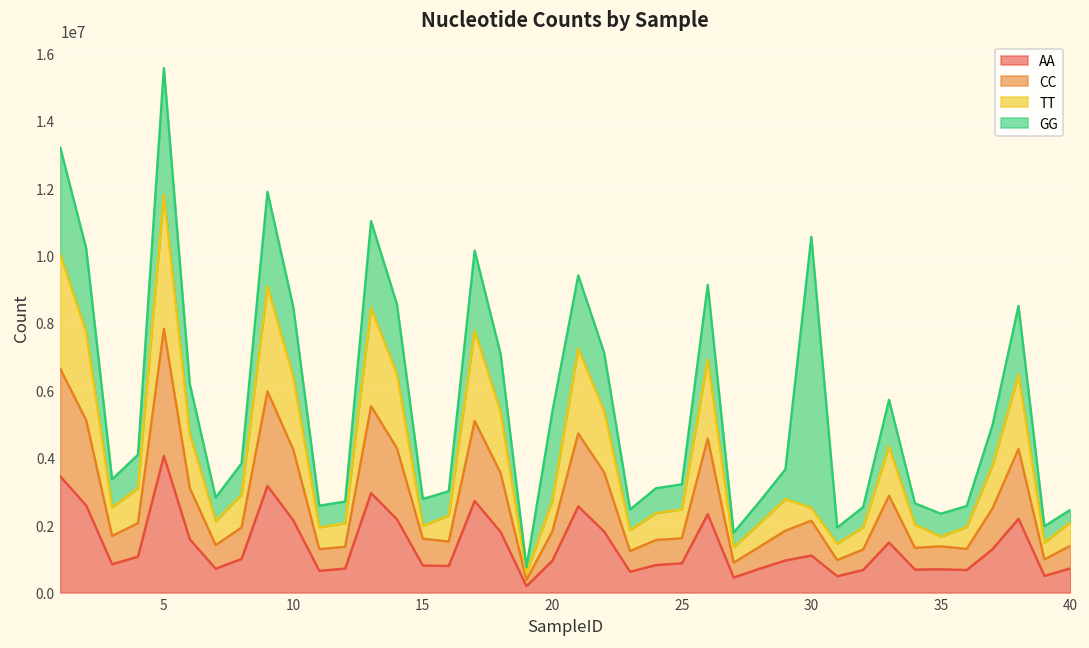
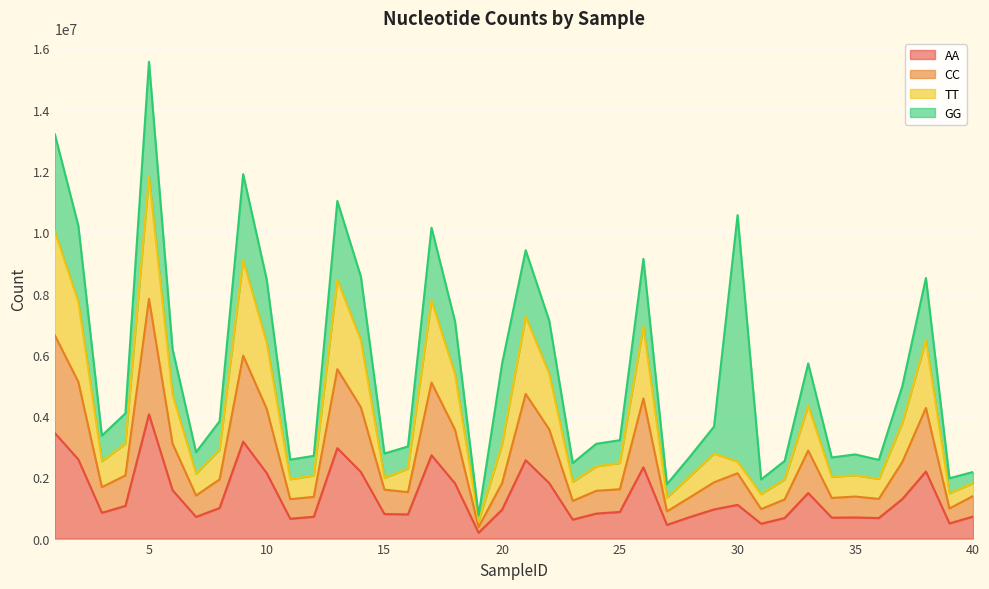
TT, 20: 900000 -> 1300000
TT, 35: 300000 -> 700000
TT, 40: 700000 -> 400000
